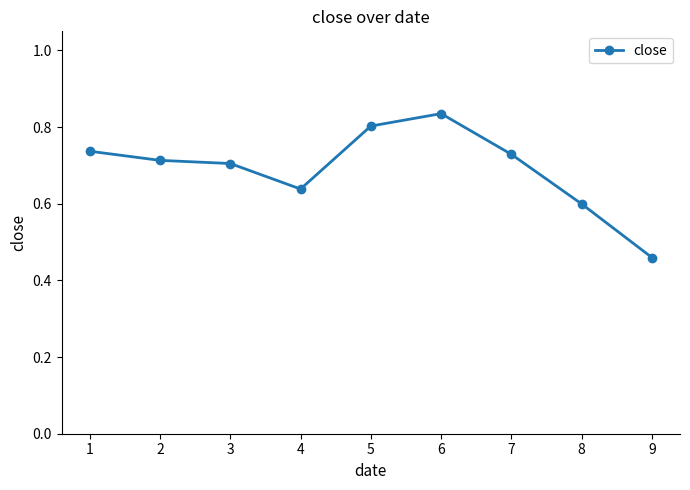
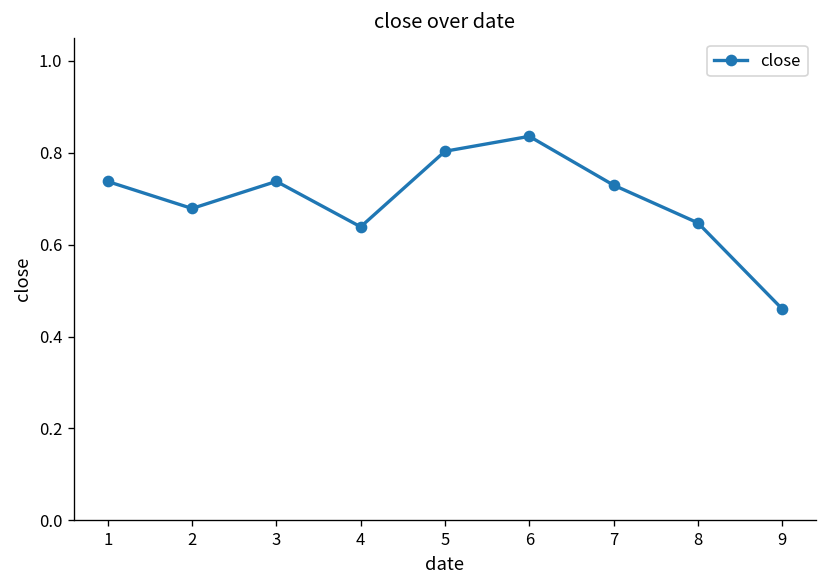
2: 0.71 -> 0.68
3: 0.71 -> 0.74
8: 0.60 -> 0.65
